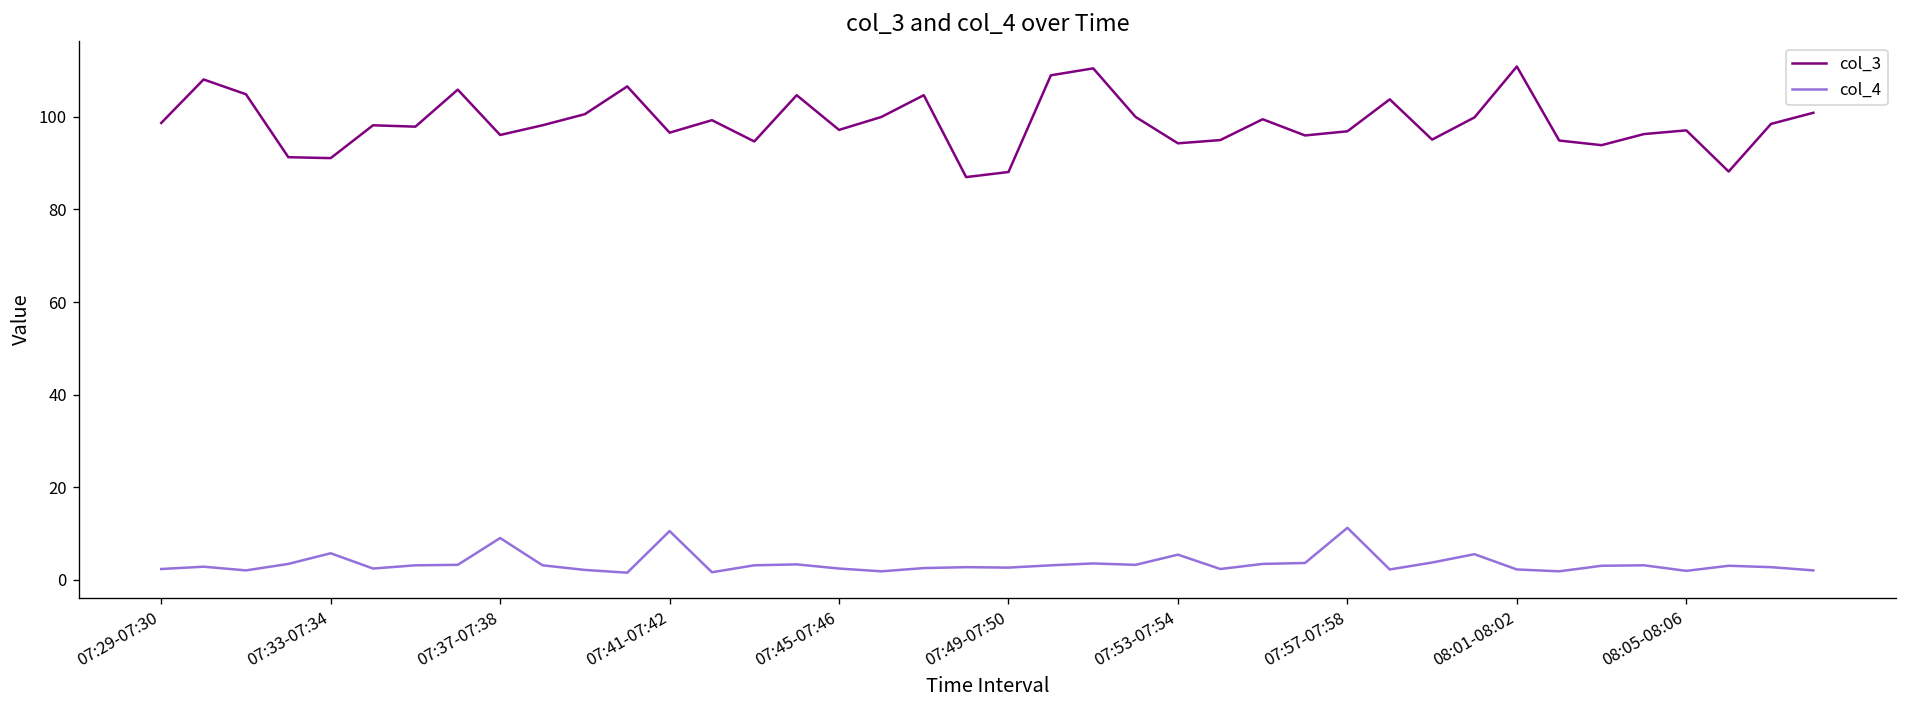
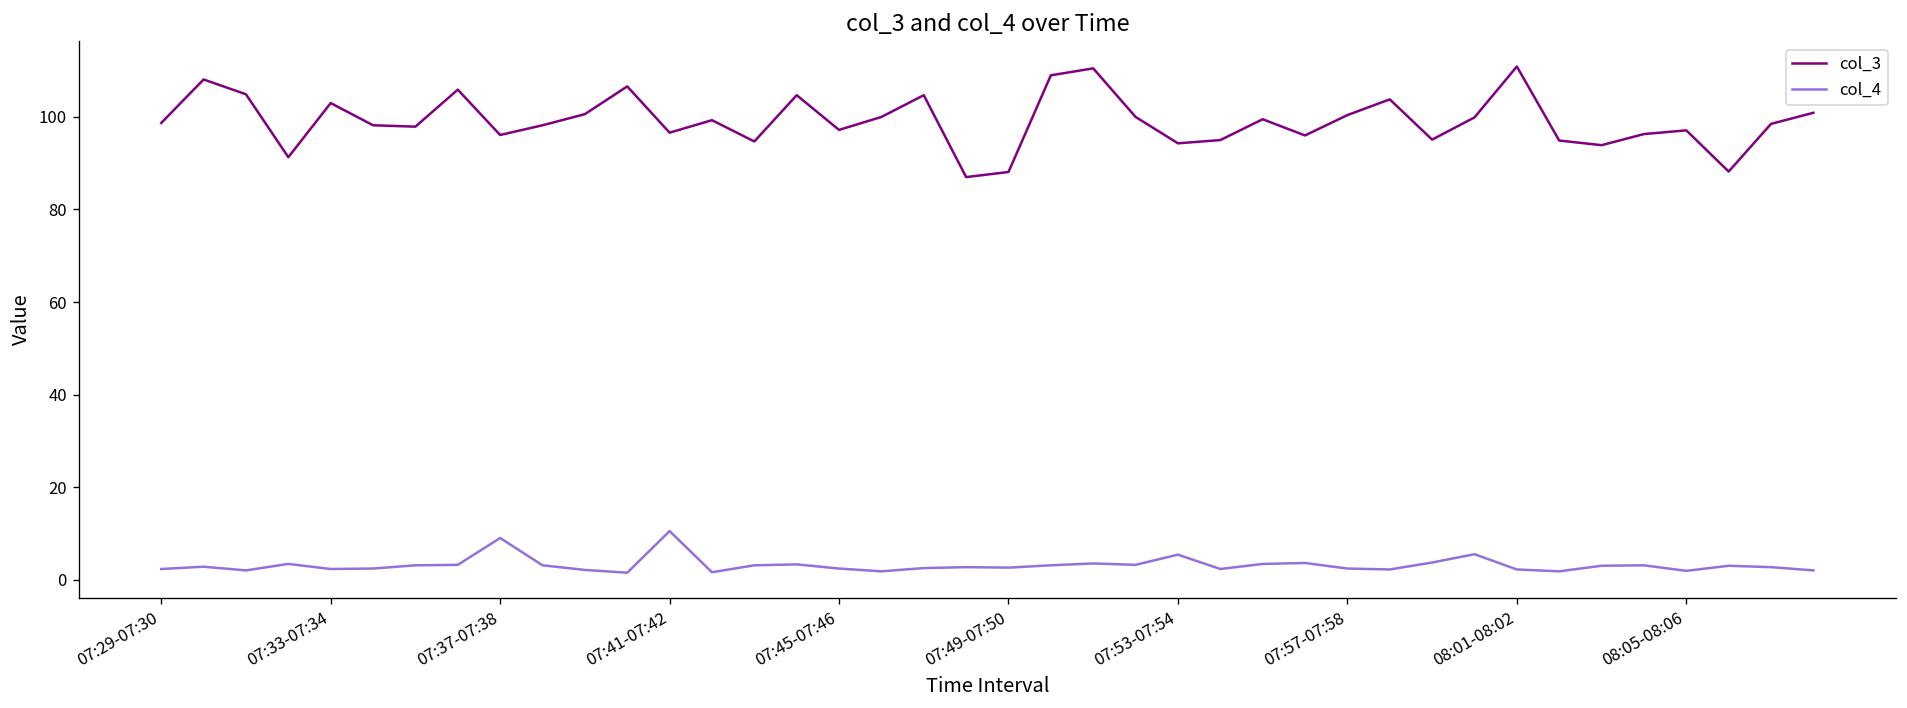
col_3, 07:33-07:34: 91 -> 103
col_4, 07:33-07:34: 6 -> 2
col_3, 07:57-07:58: 97 -> 100
col_4, 07:57-07:58: 11 -> 2
